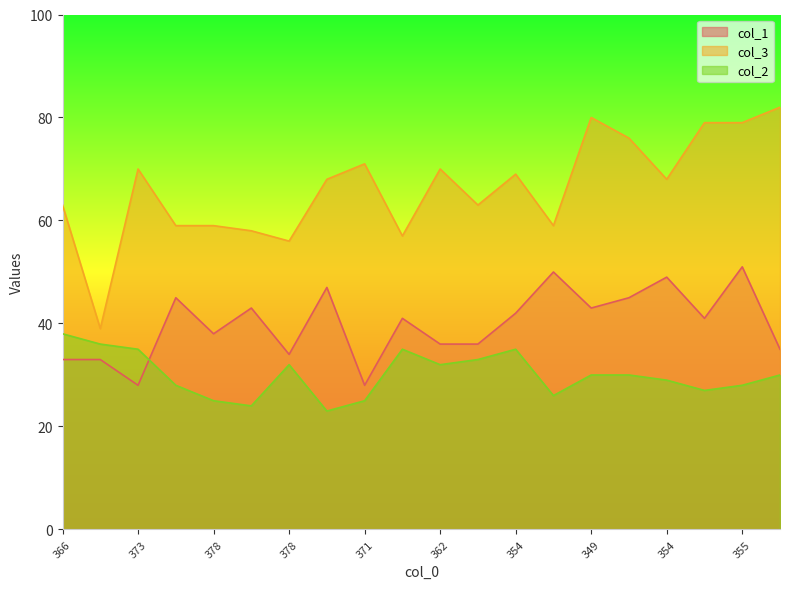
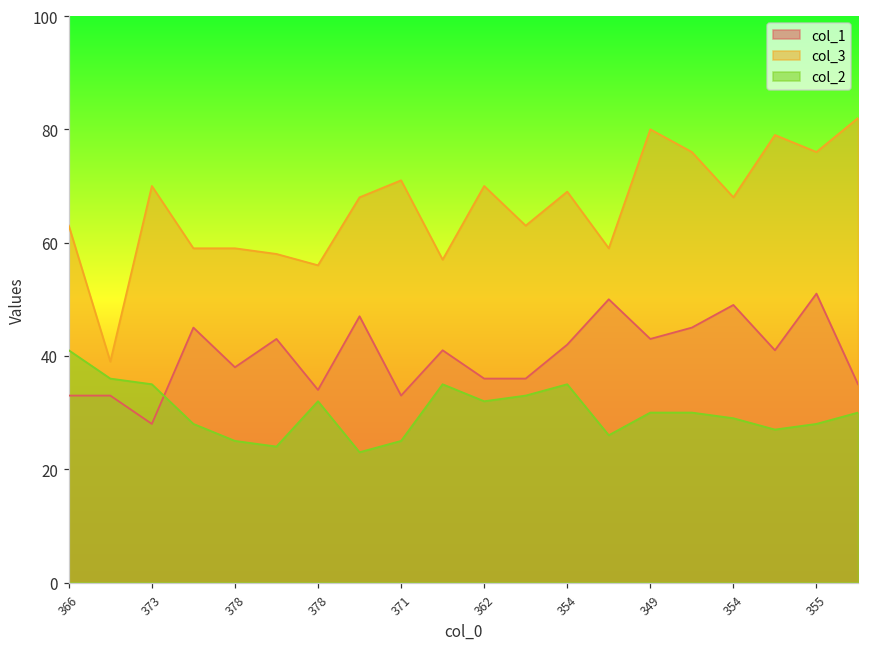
col_2, 366: 38 -> 41
col_1, 371: 28 -> 33
col_3, 355: 79 -> 76
